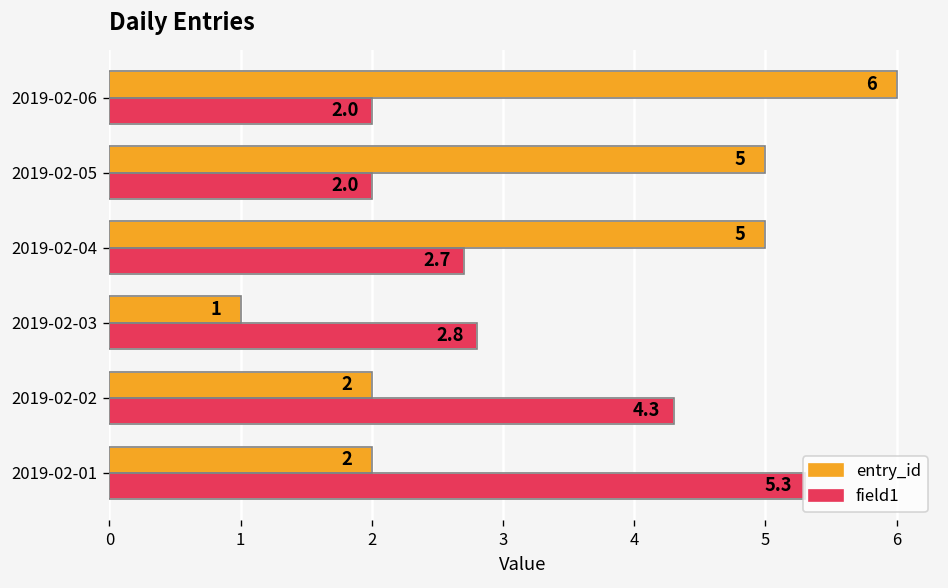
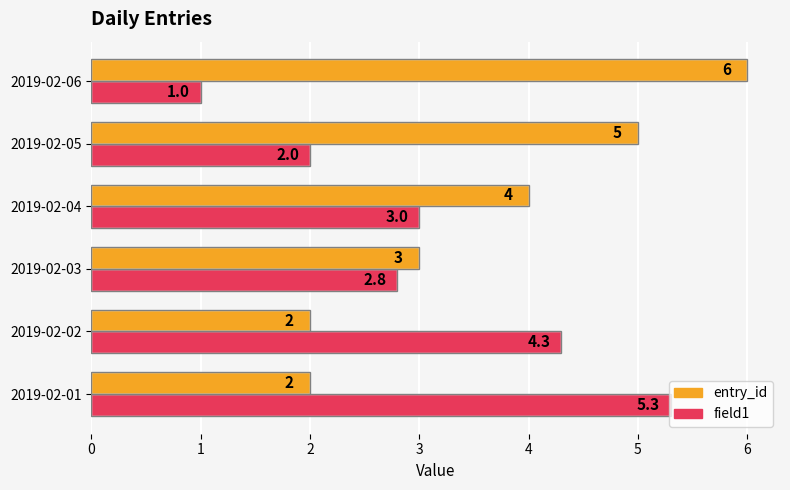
field1, 2019-02-06: 2.0 -> 1.0
entry_id, 2019-02-04: 5 -> 4
field1, 2019-02-04: 2.7 -> 3.0
entry_id, 2019-02-03: 1 -> 3
